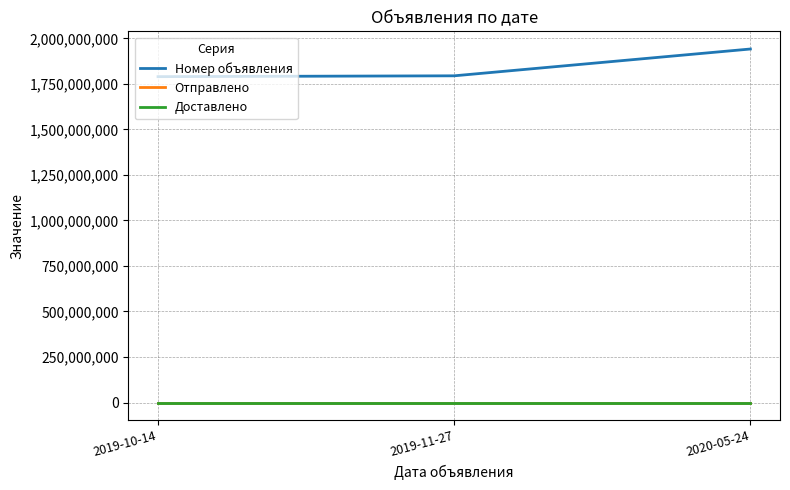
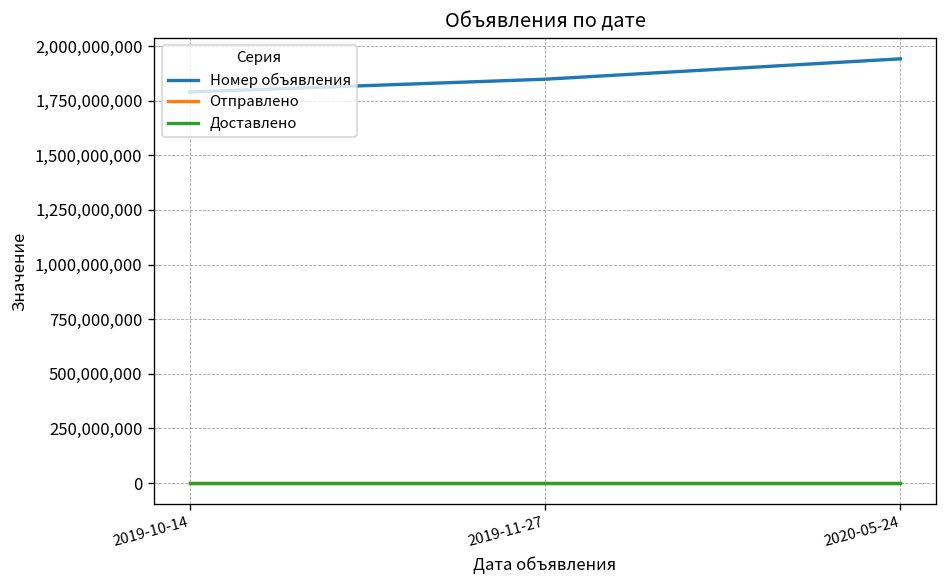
Номер объявления, 2019-11-27: 1,790,000,000 -> 1,850,000,000
